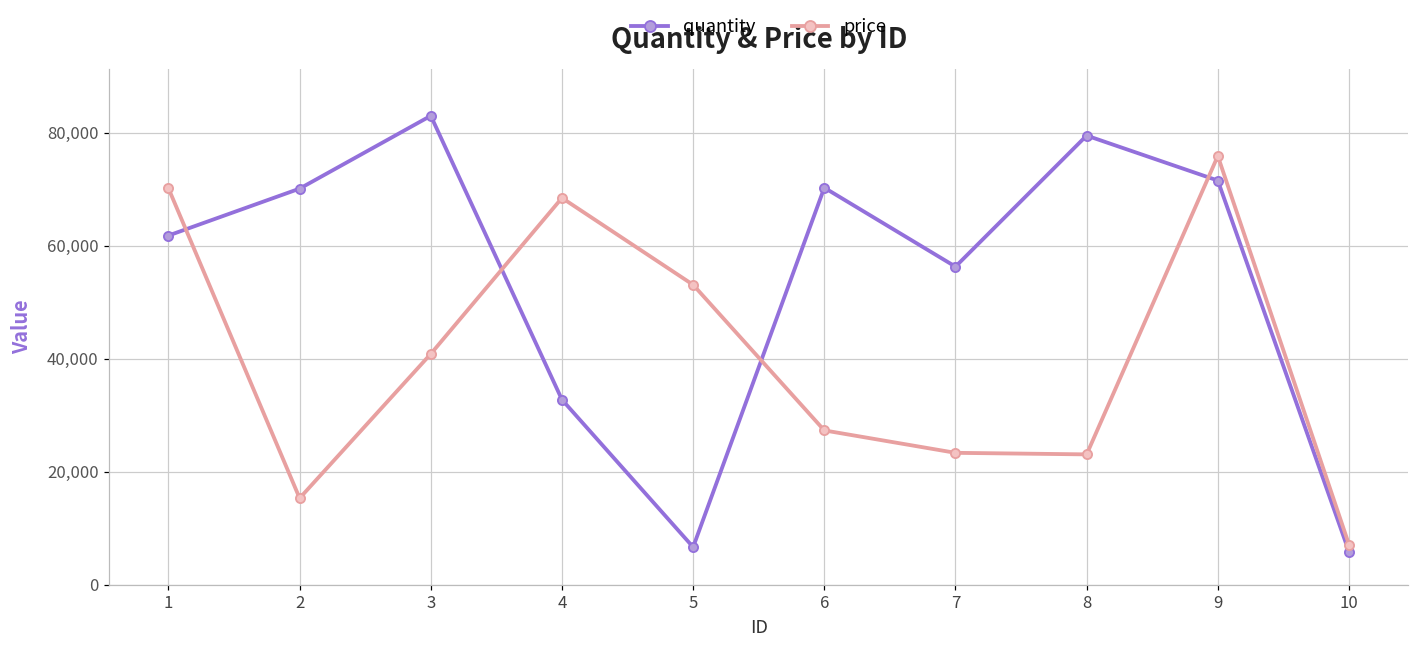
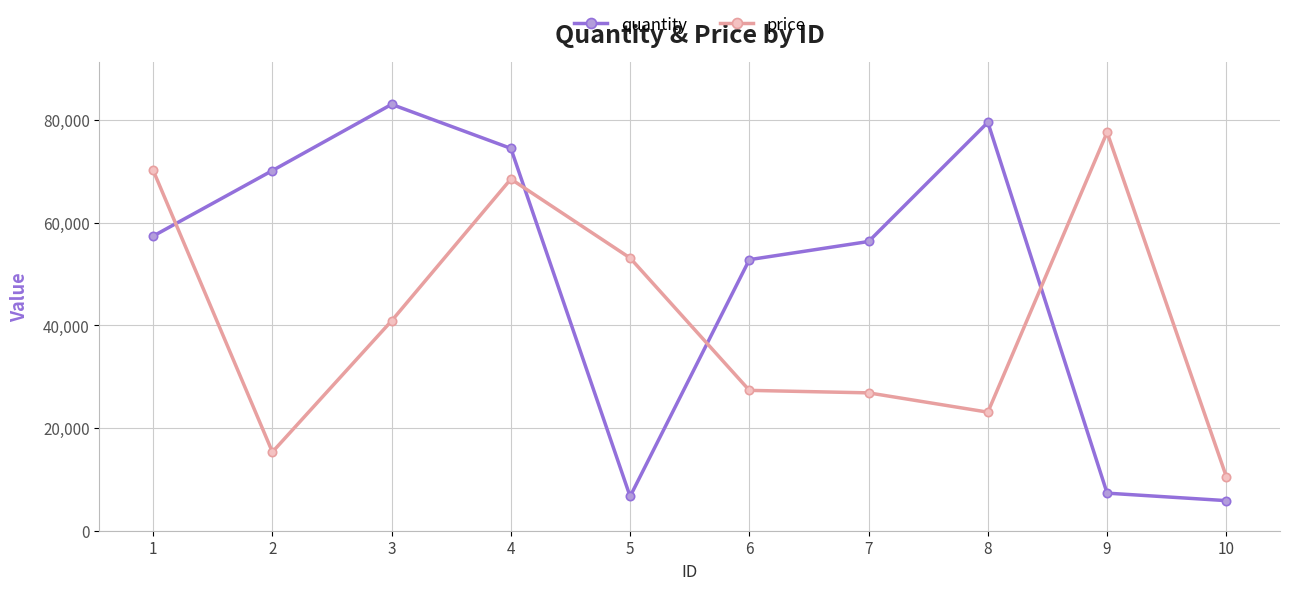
quantity, 1: 62,000 -> 57,000
quantity, 4: 33,000 -> 74,000
quantity, 6: 70,000 -> 53,000
price, 7: 23,000 -> 27,000
quantity, 9: 72,000 -> 7,000
price, 9: 76,000 -> 78,000
price, 10: 7,000 -> 11,000
